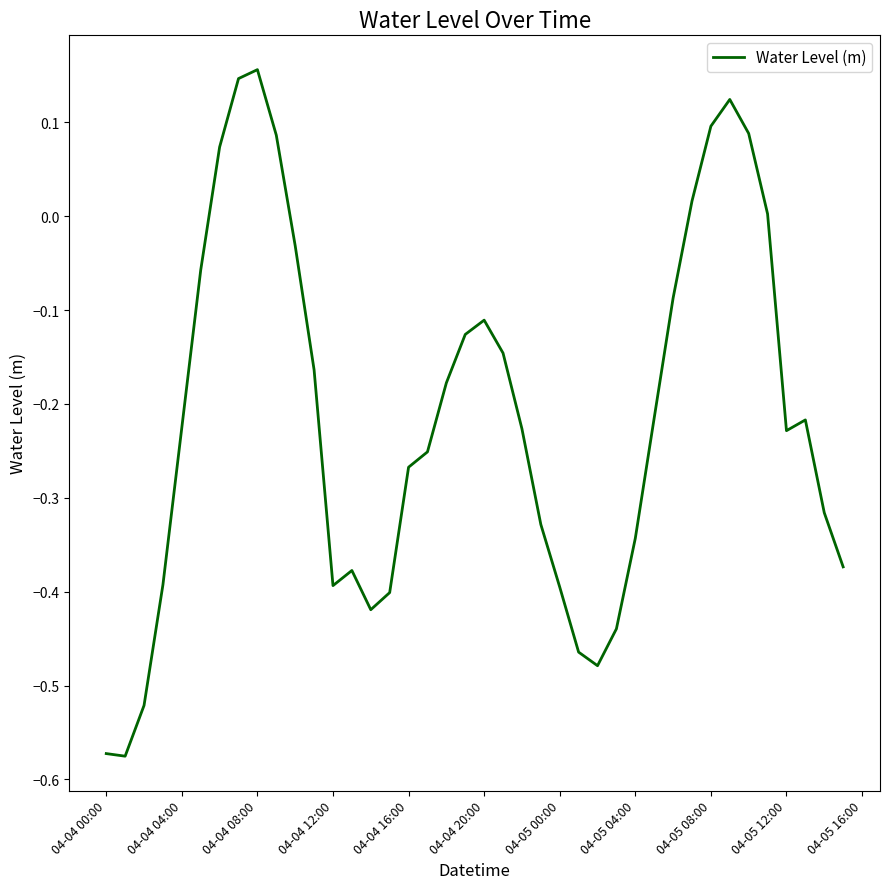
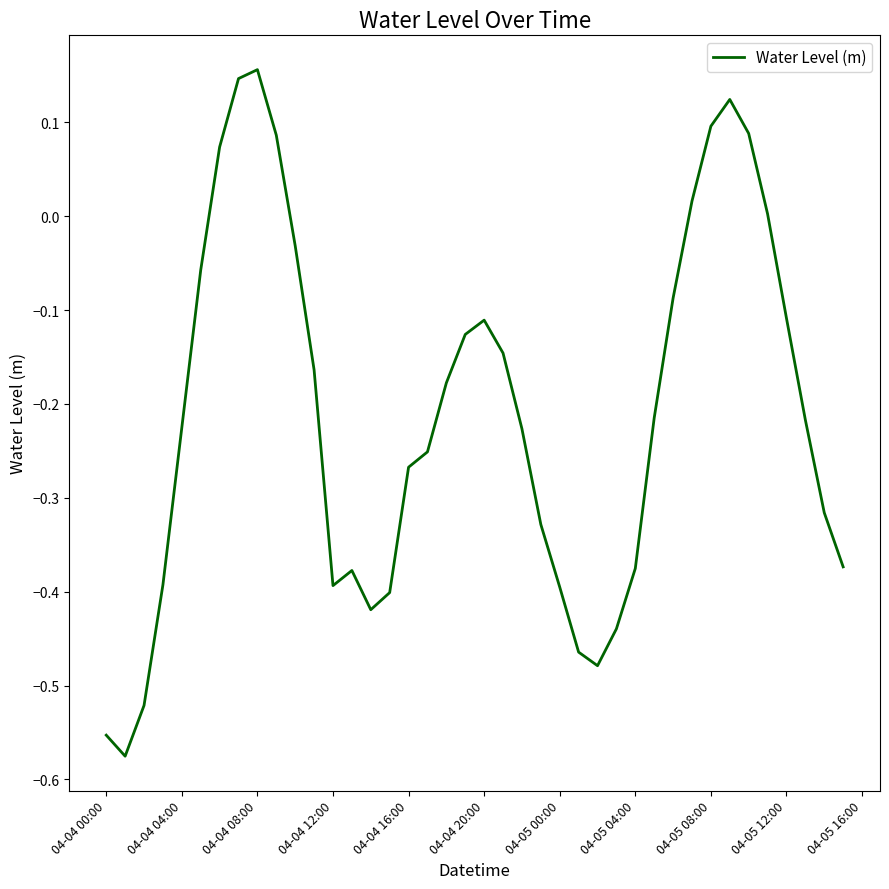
04-04 00:00: -0.57 -> -0.55
04-05 04:00: -0.34 -> -0.38
04-05 12:00: -0.23 -> -0.11
